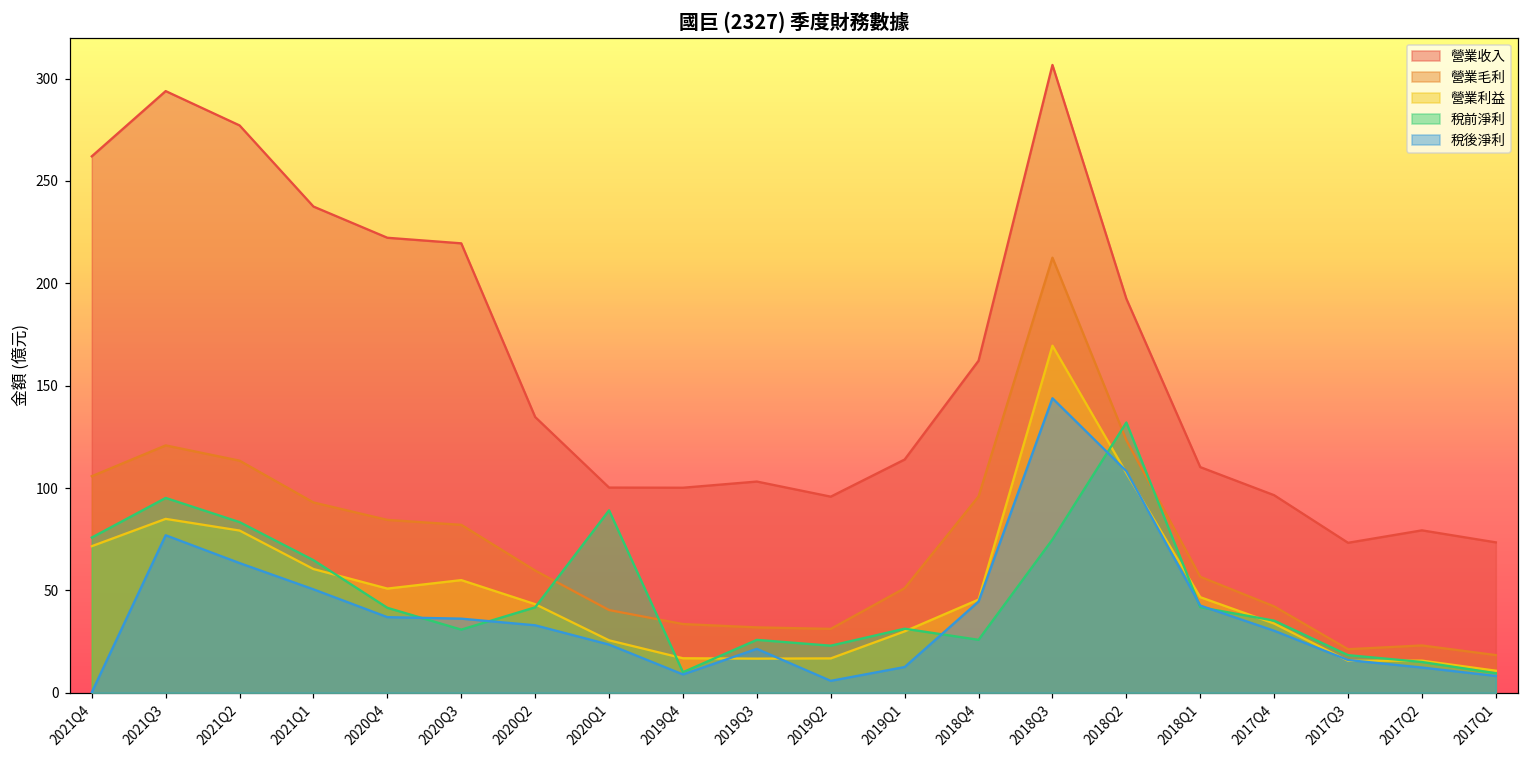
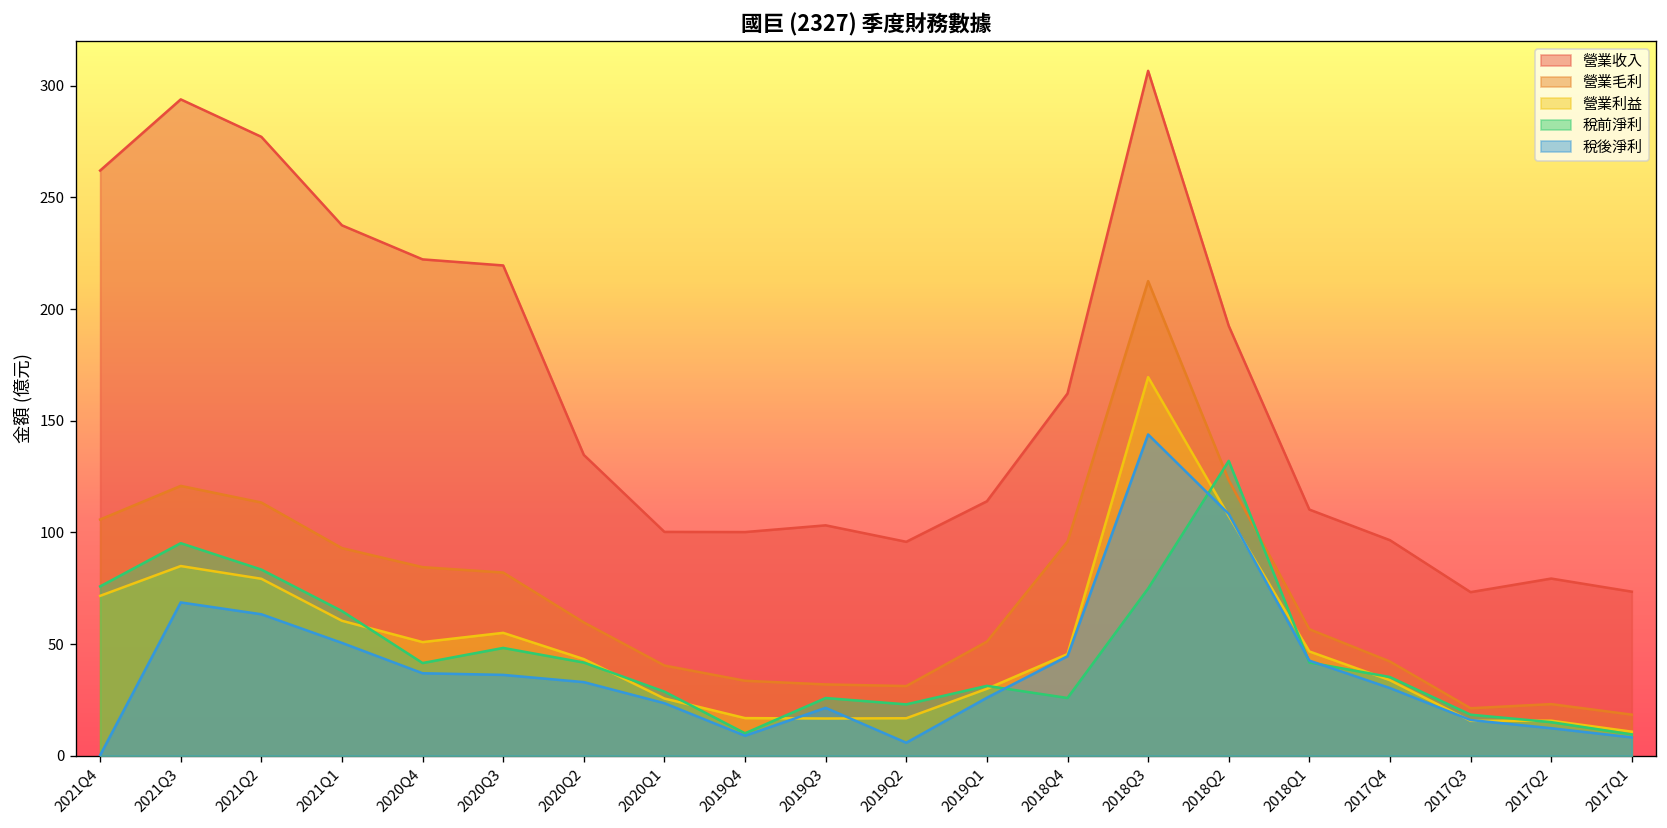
稅後淨利, 2021Q3: 77 -> 69
稅前淨利, 2020Q3: 31 -> 48
稅前淨利, 2020Q1: 89 -> 29
稅後淨利, 2019Q1: 13 -> 26
